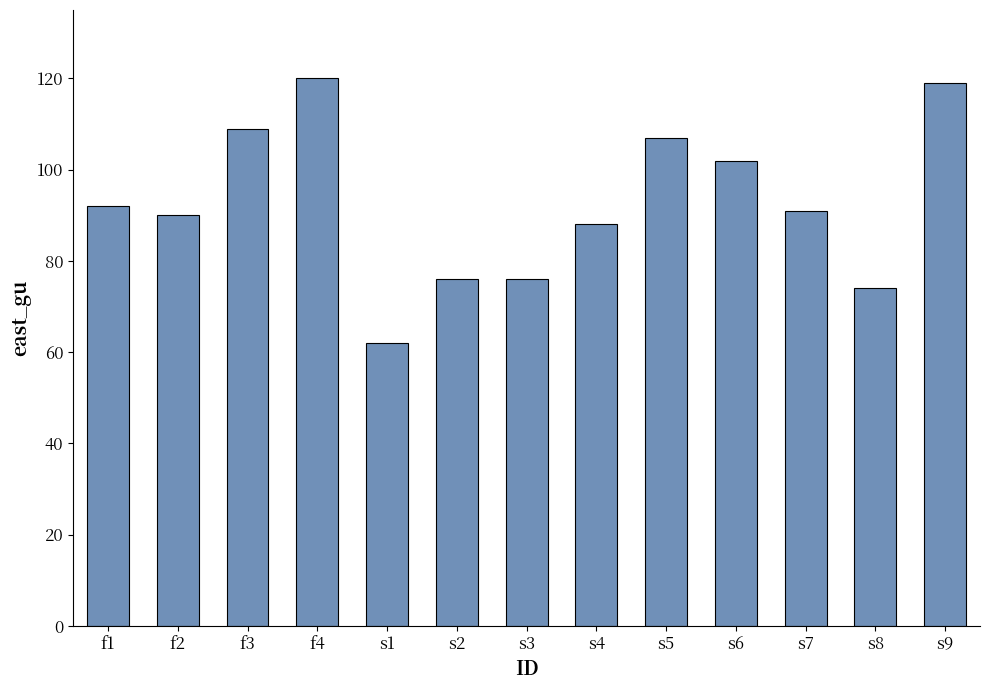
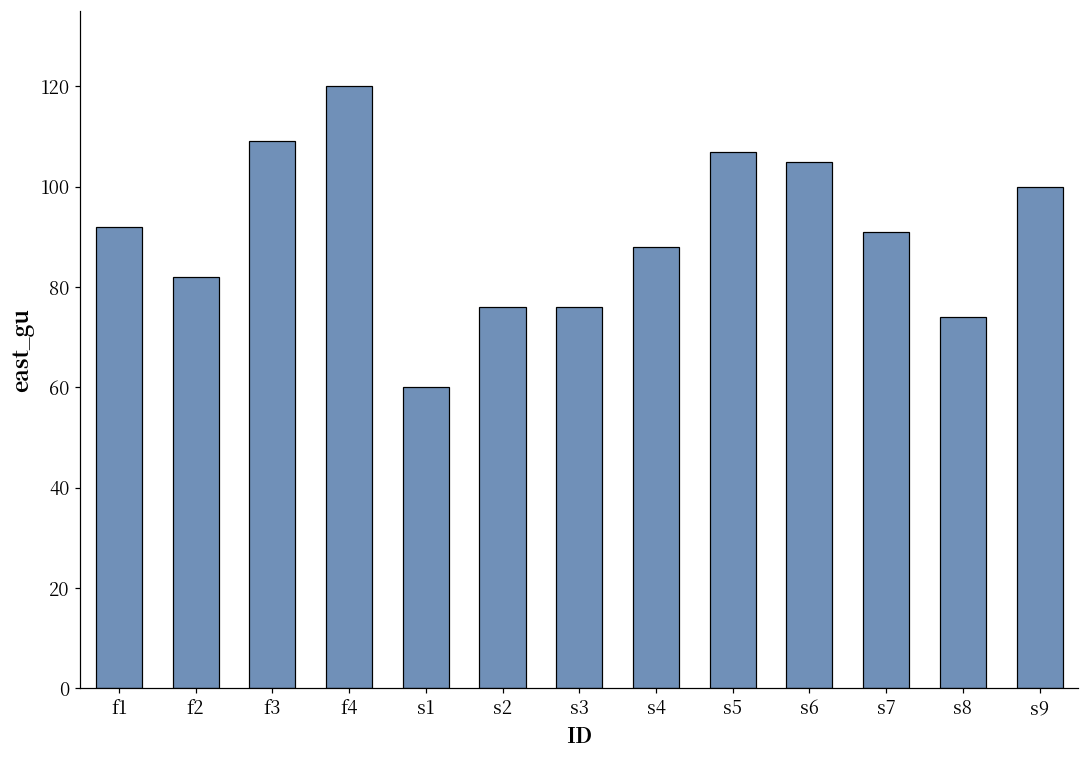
f2: 90 -> 82
s1: 62 -> 60
s6: 102 -> 105
s9: 119 -> 100
